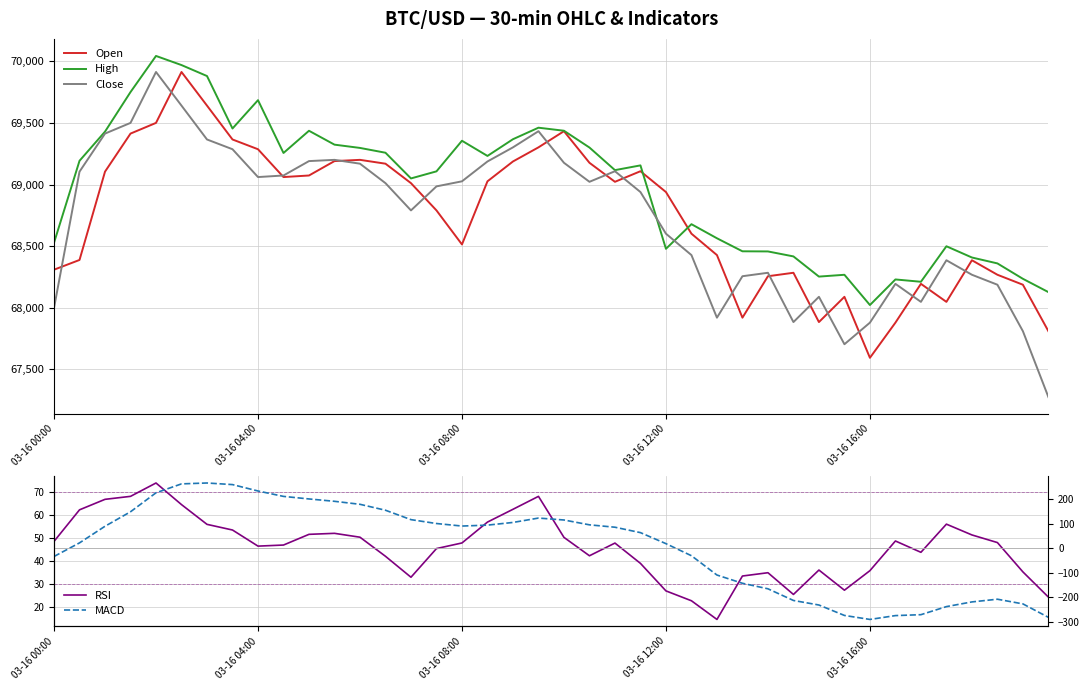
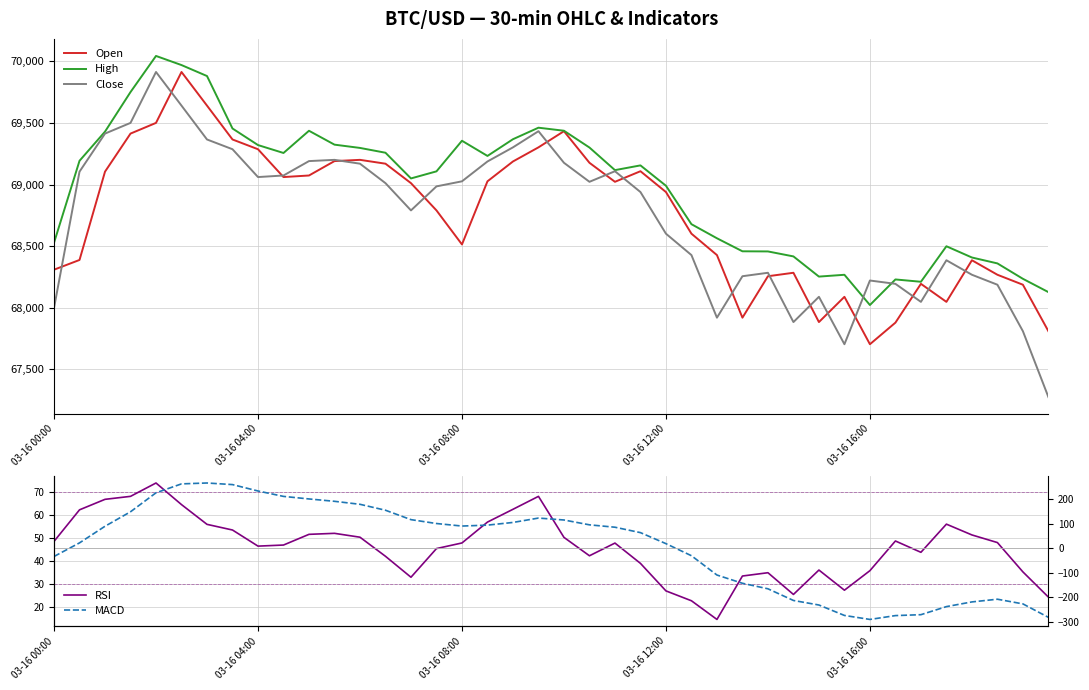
BTC/USD — 30-min OHLC & Indicators, High, 03-16 04:00: 69,680 -> 69,320
BTC/USD — 30-min OHLC & Indicators, High, 03-16 12:00: 68,480 -> 68,990
BTC/USD — 30-min OHLC & Indicators, Open, 03-16 16:00: 67,590 -> 67,700
BTC/USD — 30-min OHLC & Indicators, Close, 03-16 16:00: 67,880 -> 68,220
